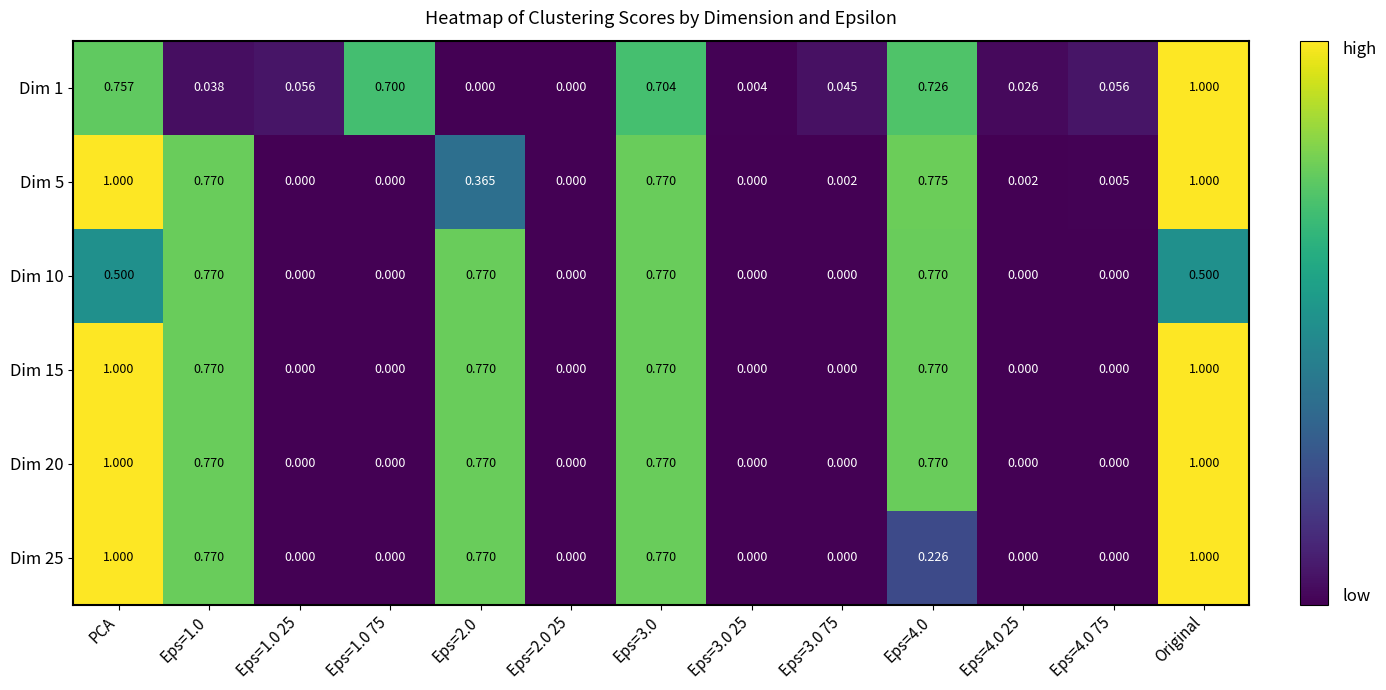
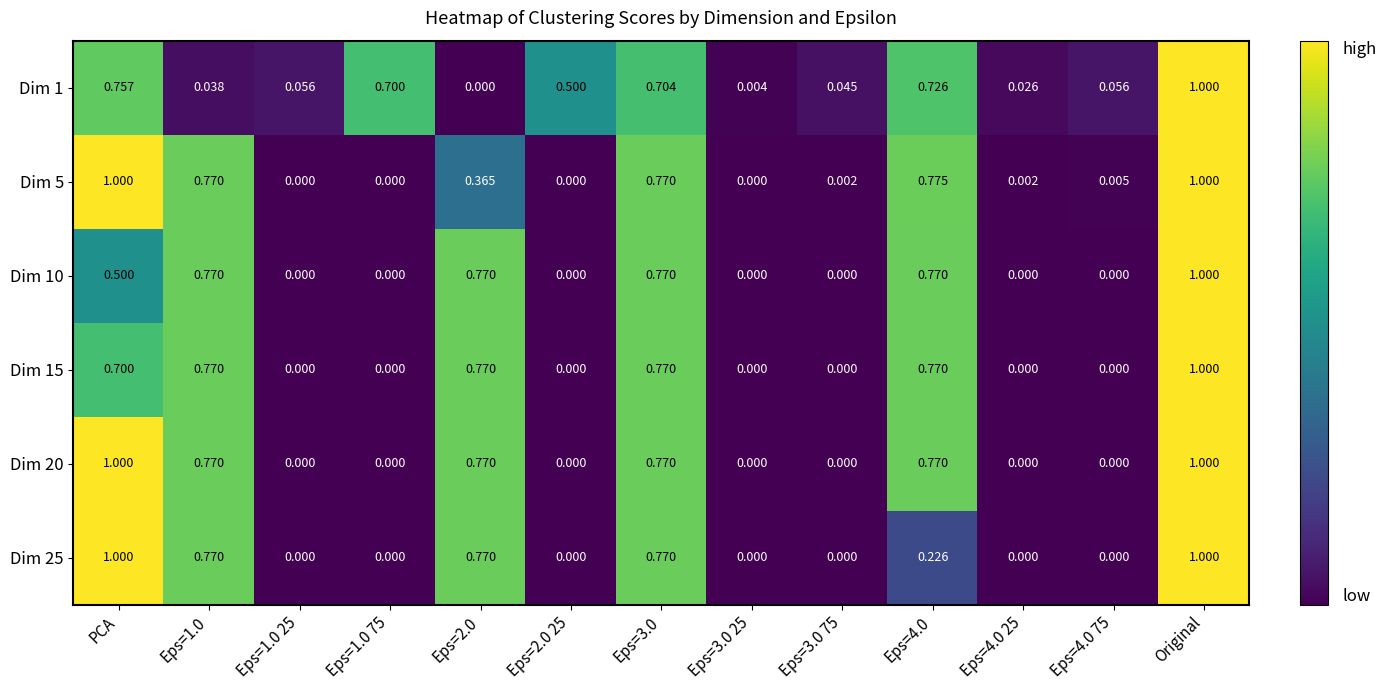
Dim 1, Eps=2.0 25: 0.000 -> 0.500
Dim 10, Original: 0.500 -> 1.000
Dim 15, PCA: 1.000 -> 0.700
